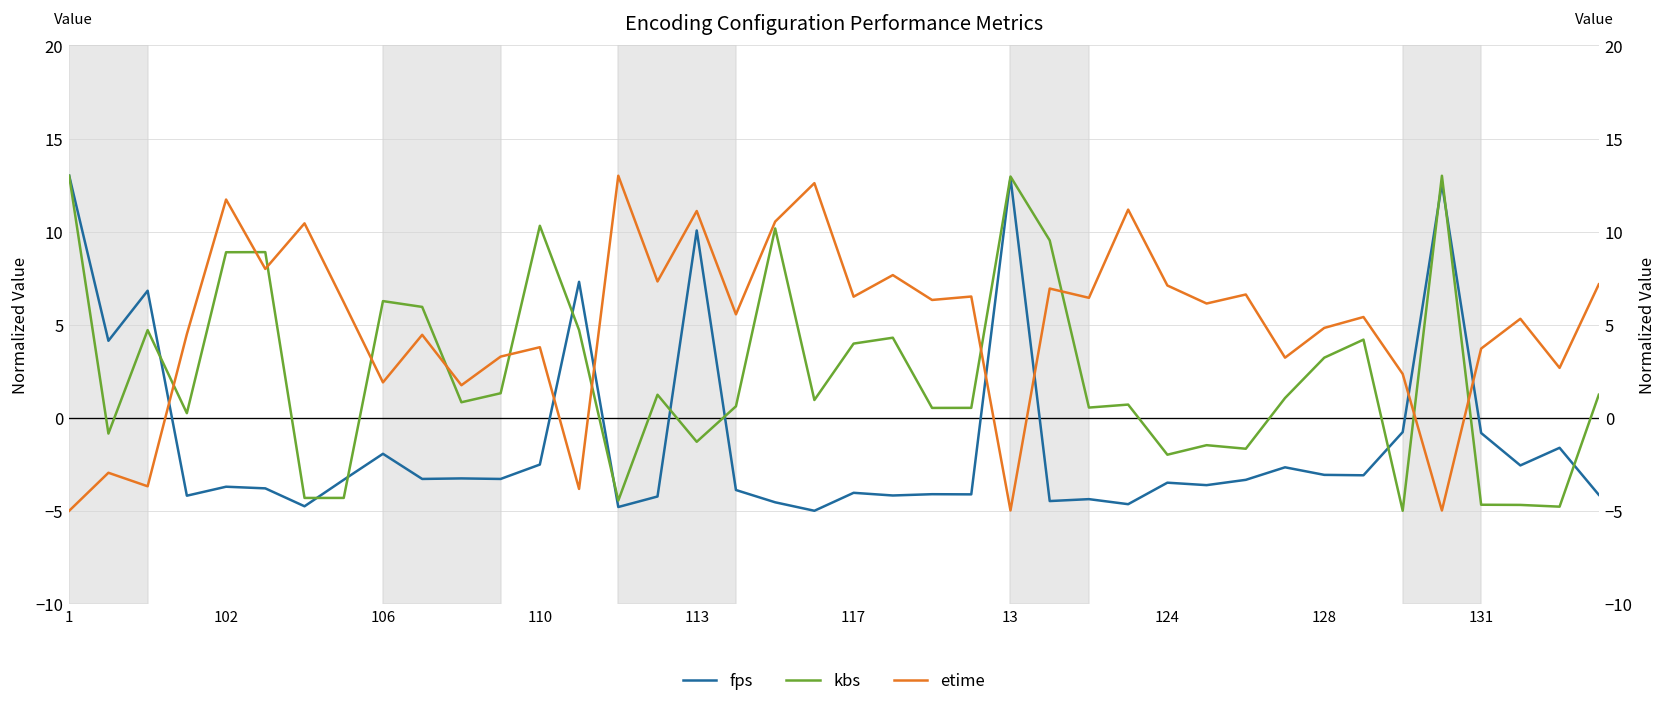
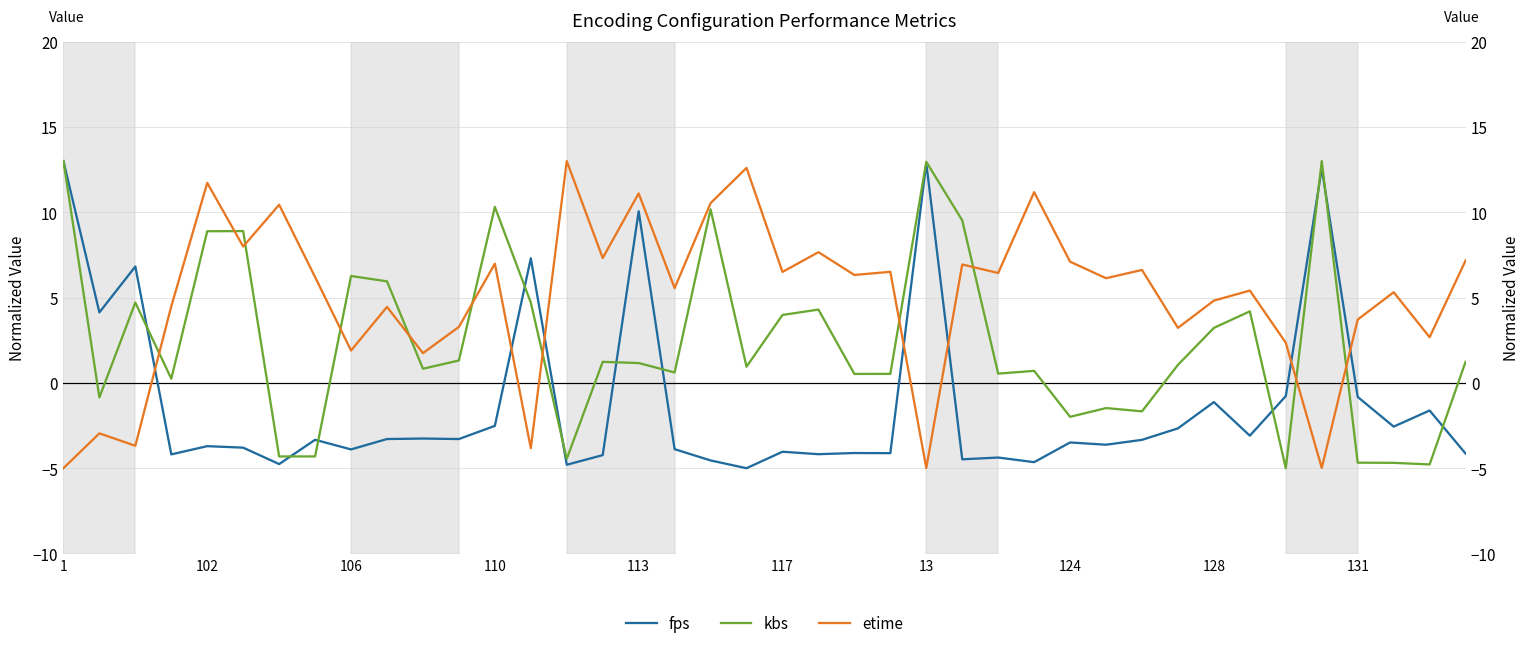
fps, 106: -1.9 -> -3.9
etime, 110: 3.8 -> 7.0
kbs, 113: -1.3 -> 1.2
fps, 128: -3.1 -> -1.1
